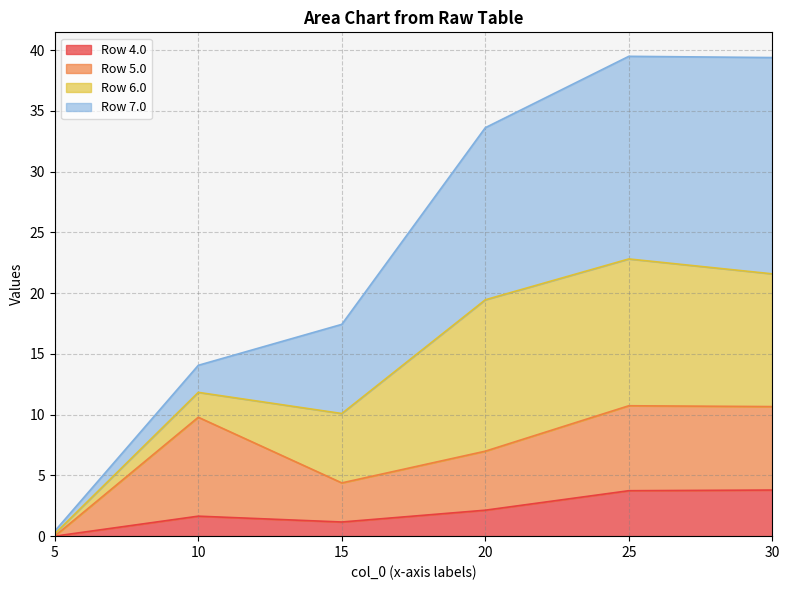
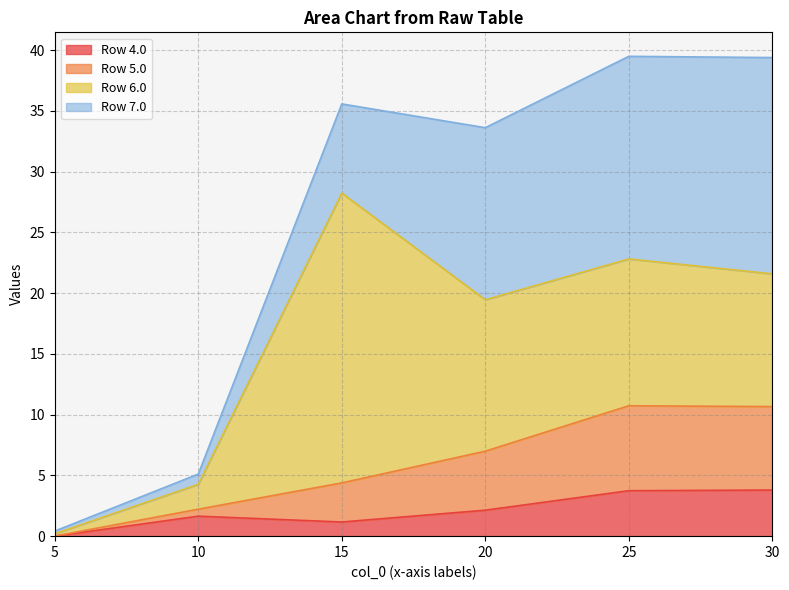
Row 5.0, 10: 8.1 -> 0.6
Row 7.0, 10: 2.2 -> 0.8
Row 6.0, 15: 5.7 -> 23.9
